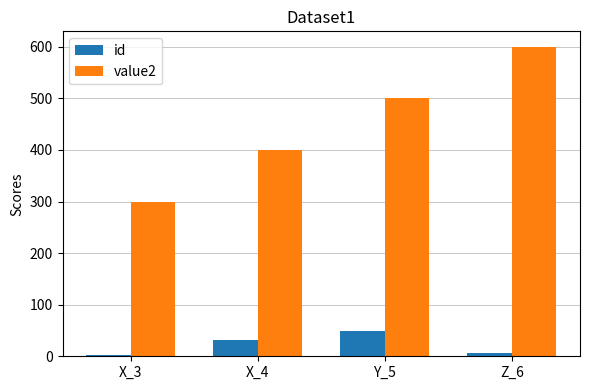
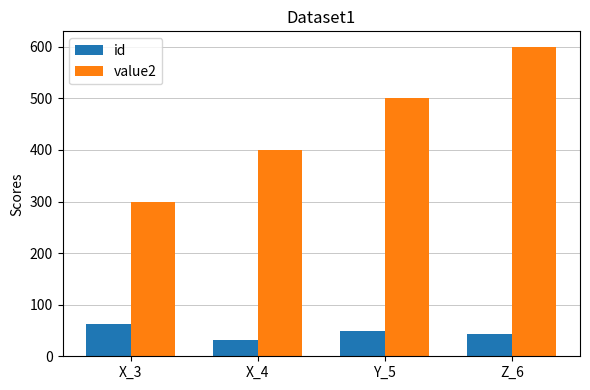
id, X_3: 0 -> 60
id, Z_6: 10 -> 40
